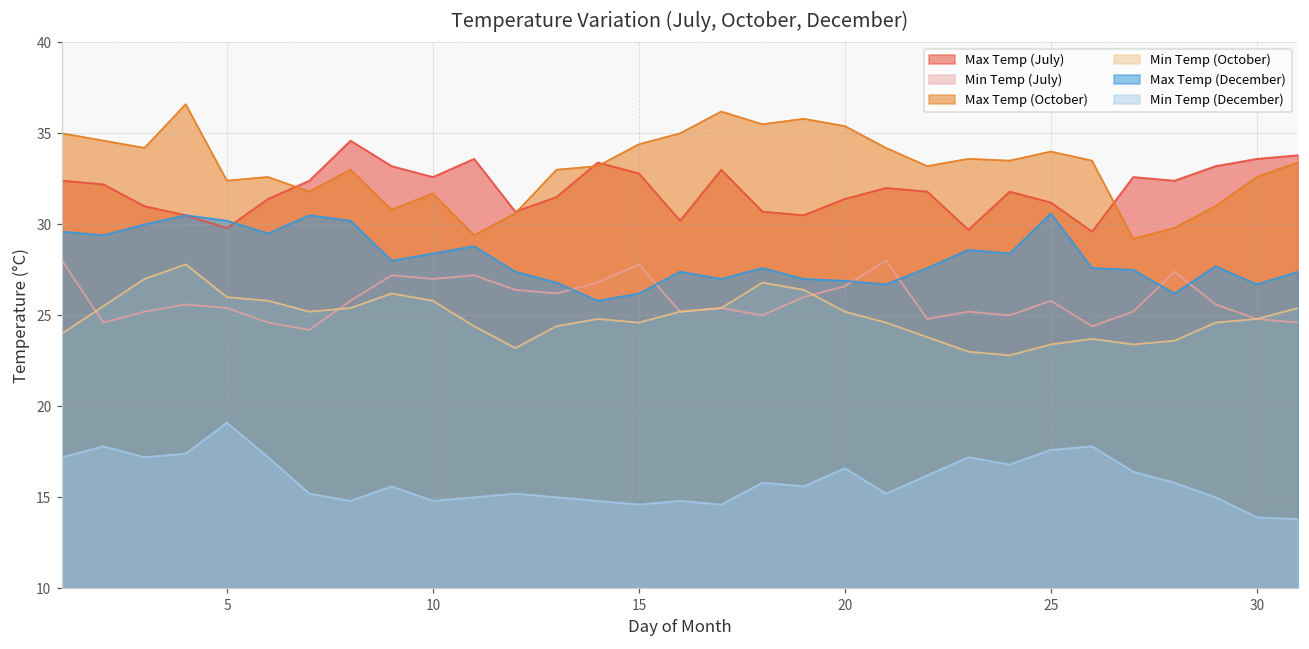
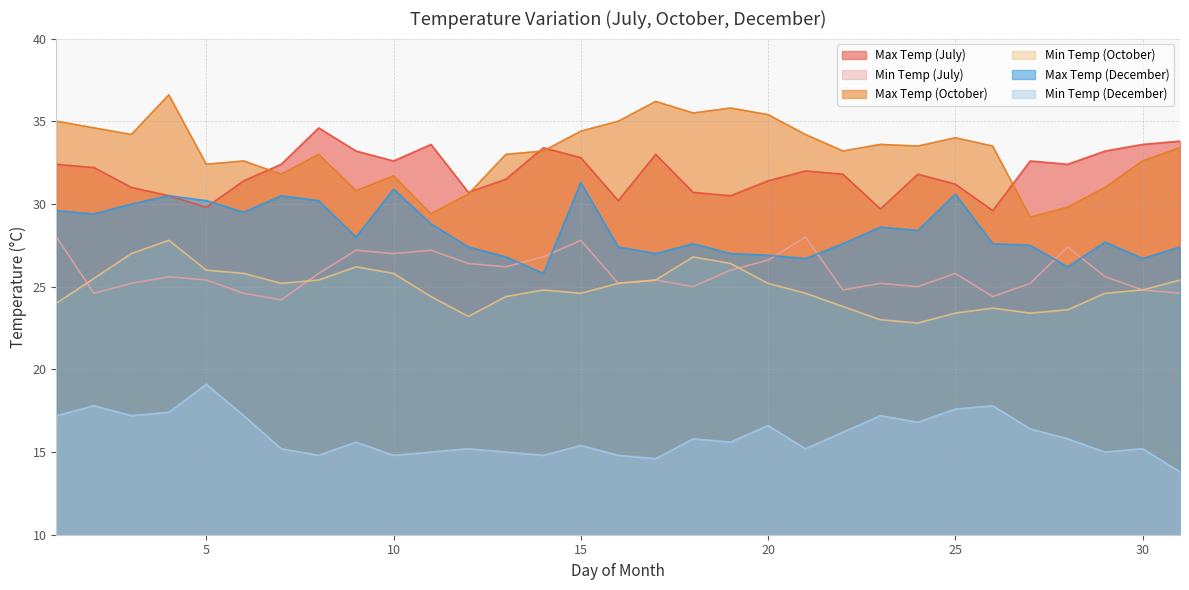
Max Temp (December), 10: 28.4 -> 30.9
Max Temp (December), 15: 26.2 -> 31.3
Min Temp (December), 15: 14.6 -> 15.4
Min Temp (December), 30: 13.9 -> 15.2
